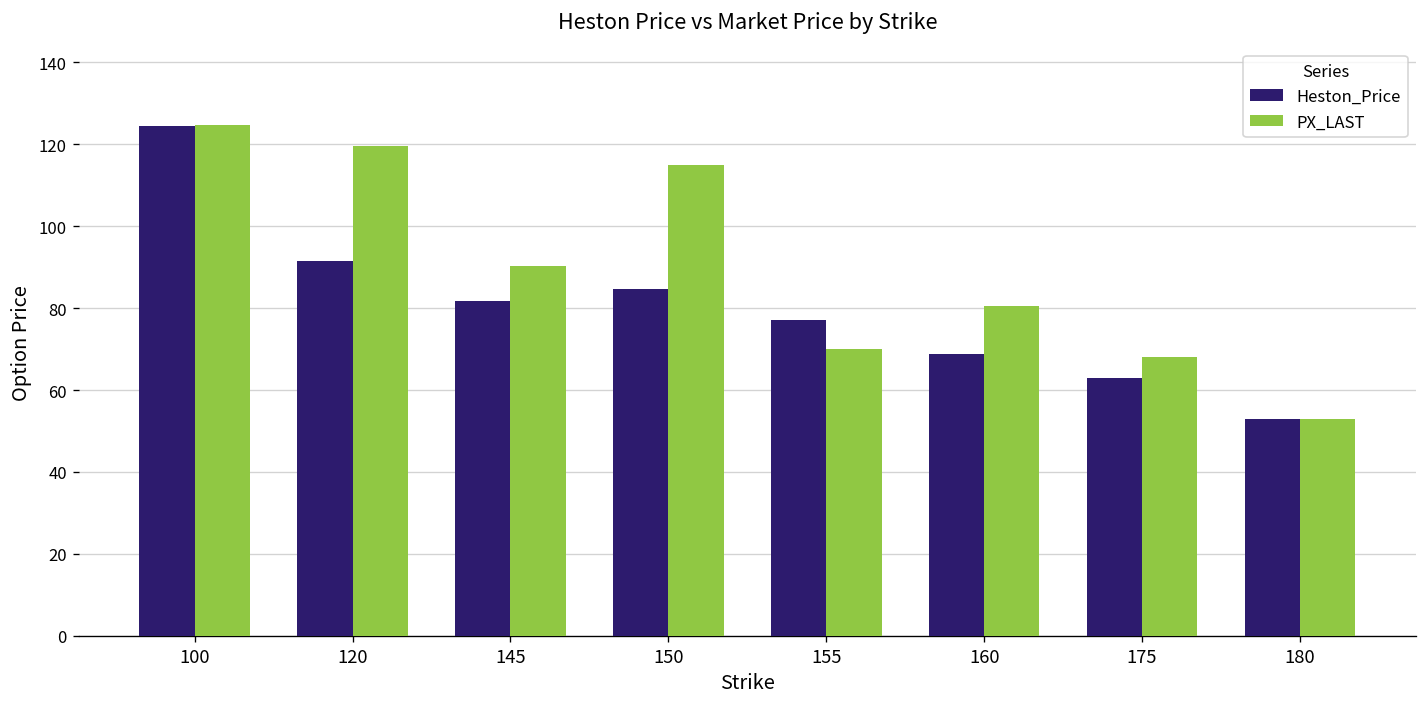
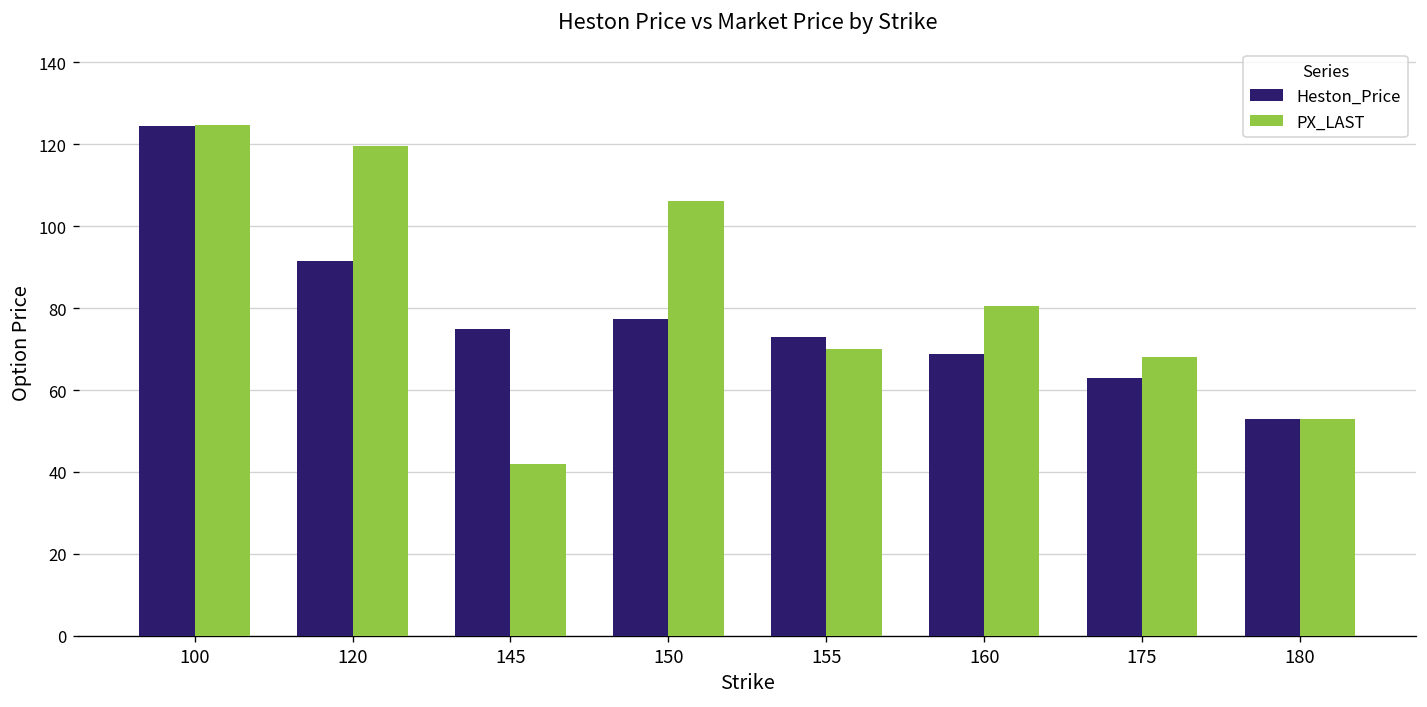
Heston_Price, 145: 82 -> 75
PX_LAST, 145: 90 -> 42
Heston_Price, 150: 85 -> 77
PX_LAST, 150: 115 -> 106
Heston_Price, 155: 77 -> 73
